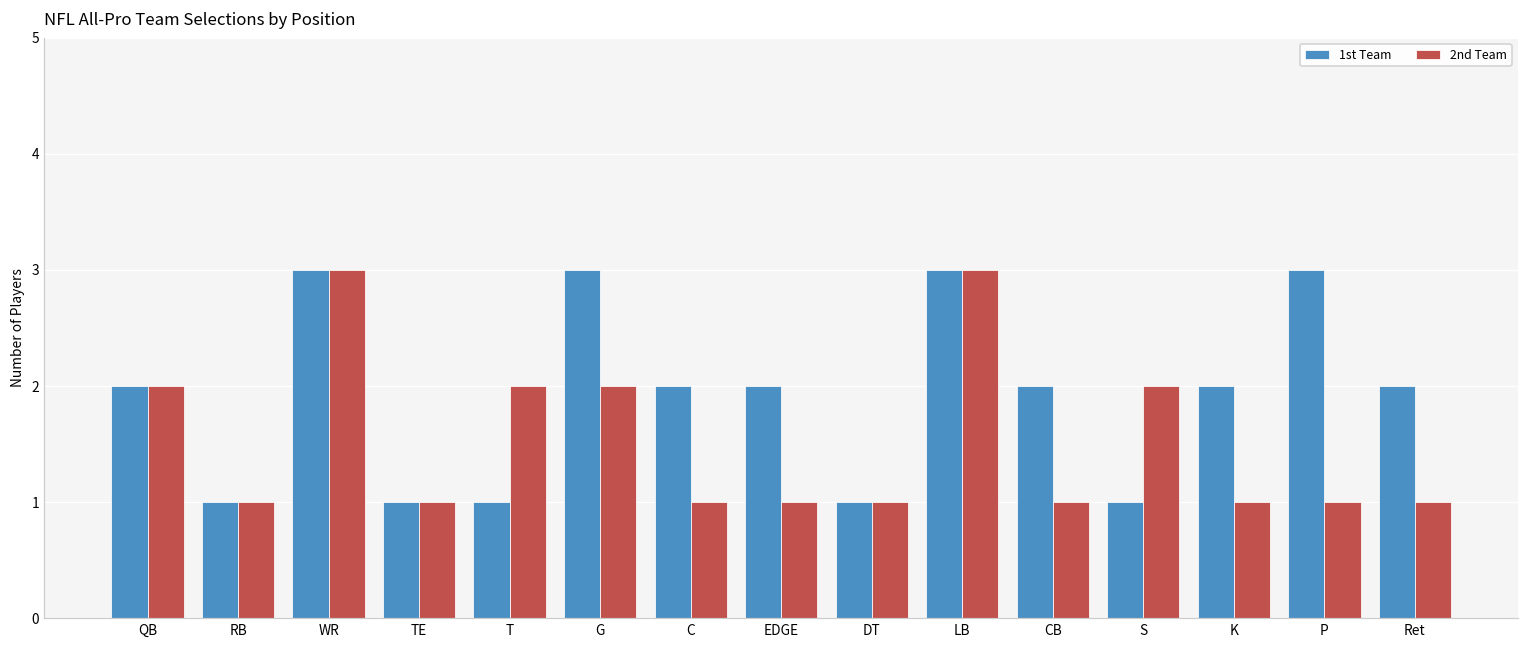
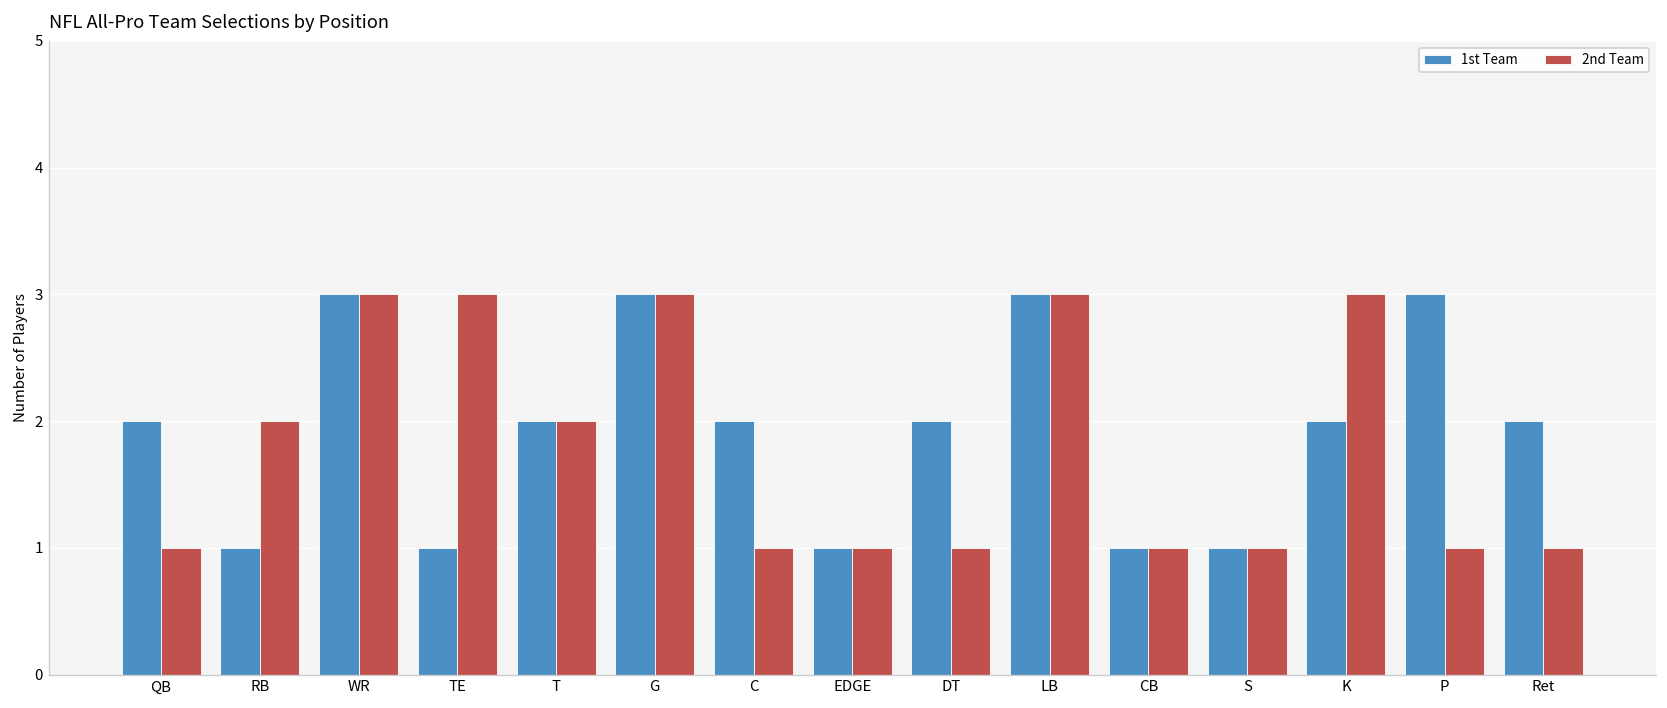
2nd Team, QB: 2 -> 1
2nd Team, RB: 1 -> 2
2nd Team, TE: 1 -> 3
1st Team, T: 1 -> 2
2nd Team, G: 2 -> 3
1st Team, EDGE: 2 -> 1
1st Team, DT: 1 -> 2
1st Team, CB: 2 -> 1
2nd Team, S: 2 -> 1
2nd Team, K: 1 -> 3
